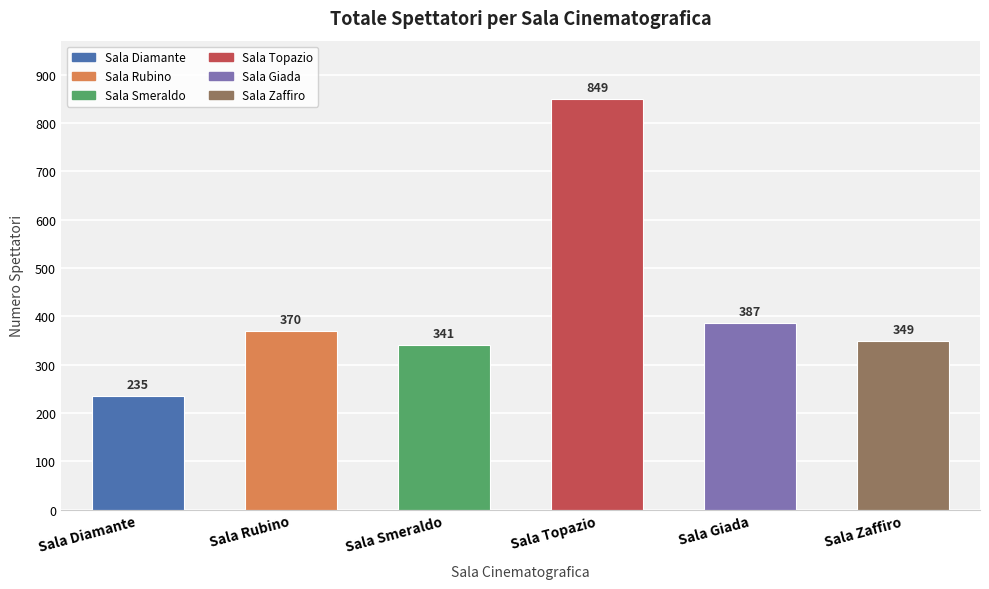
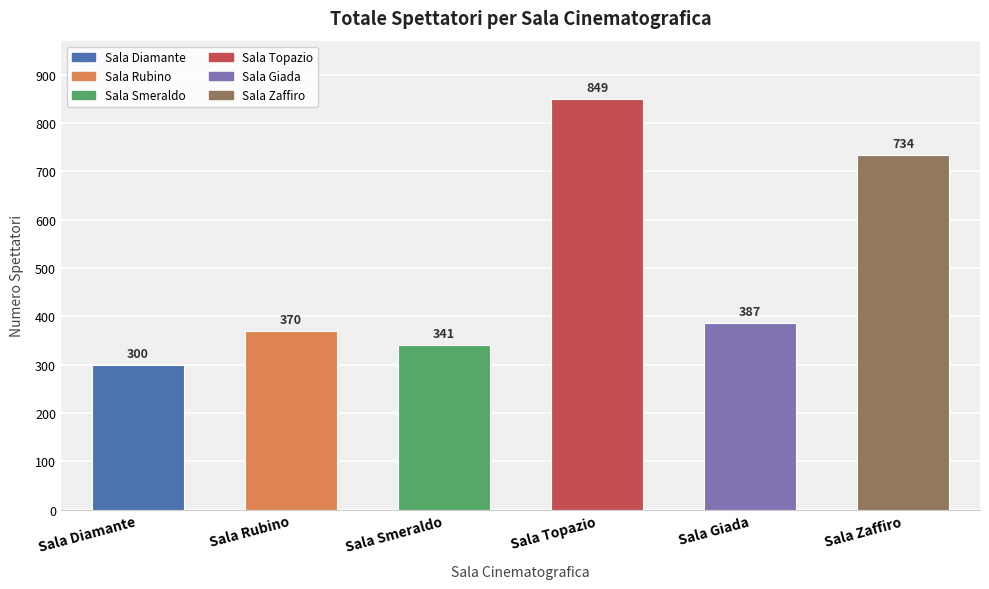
Sala Diamante: 235 -> 300
Sala Zaffiro: 349 -> 734
